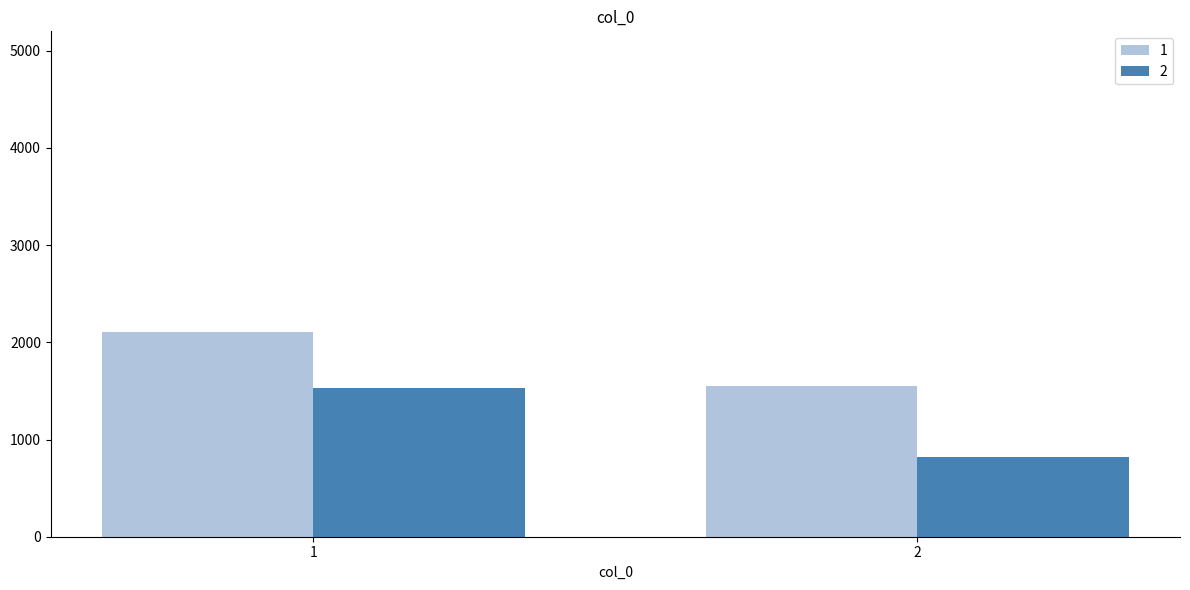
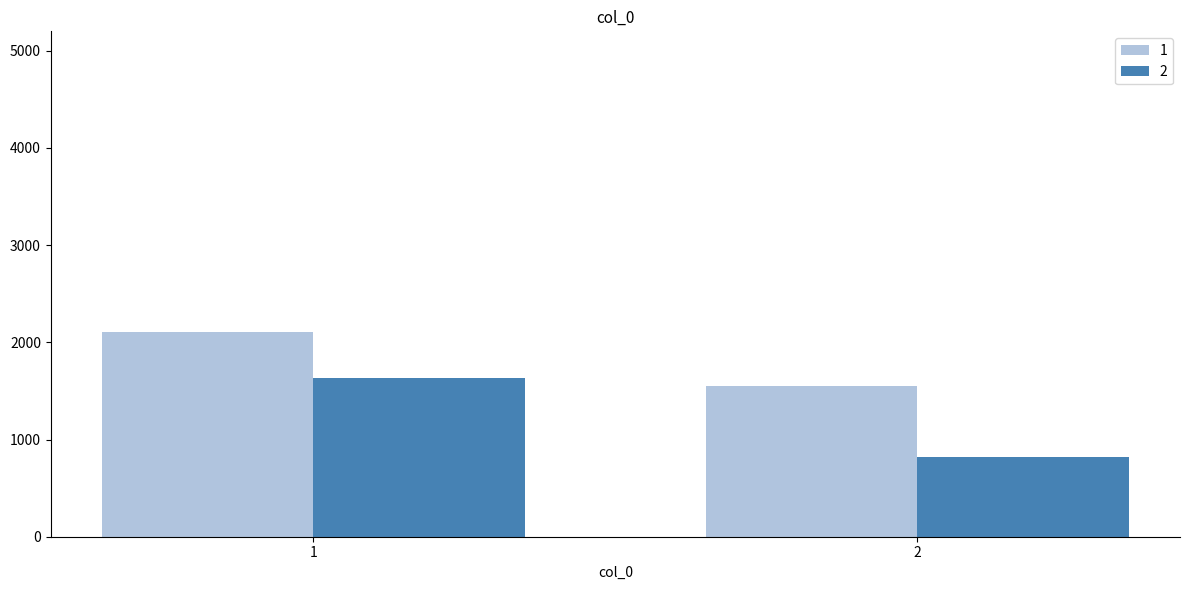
2, 1: 1500 -> 1600
